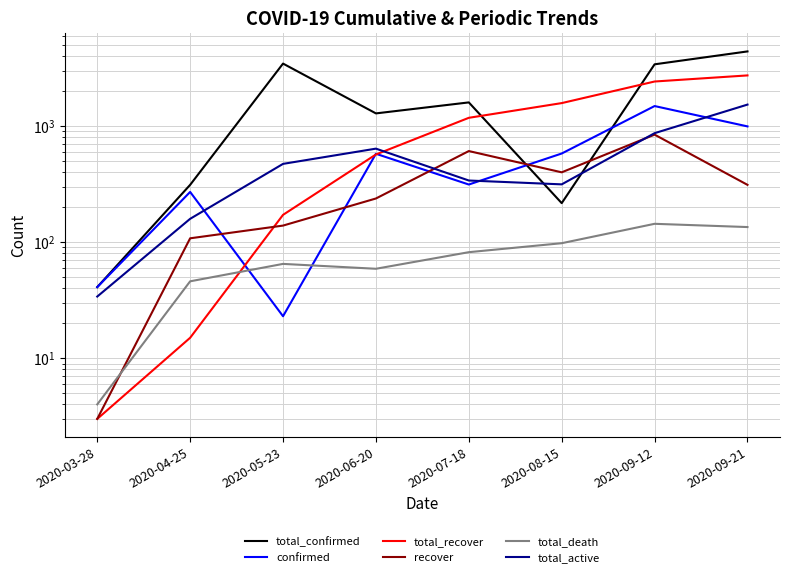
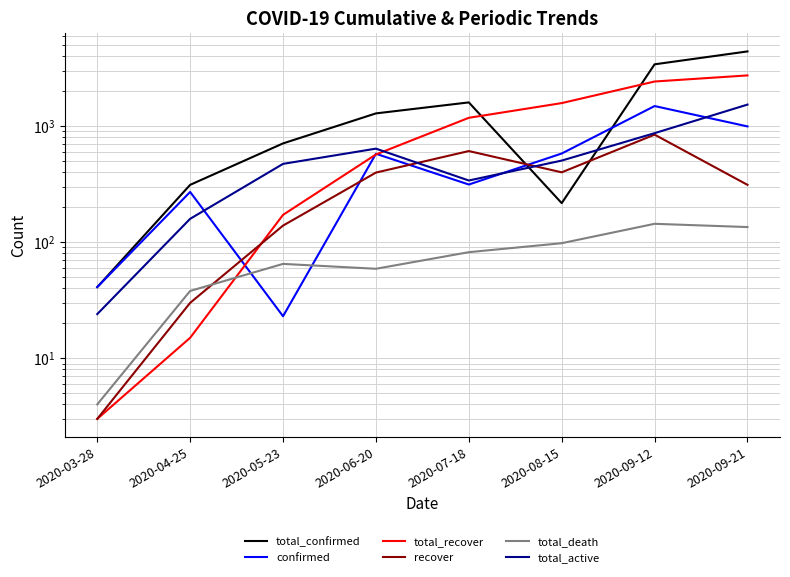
total_active, 2020-03-28: 34 -> 24
recover, 2020-04-25: 110 -> 30
total_death, 2020-04-25: 46 -> 38
total_confirmed, 2020-05-23: 3500 -> 700
recover, 2020-06-20: 240 -> 400
total_active, 2020-08-15: 320 -> 500
